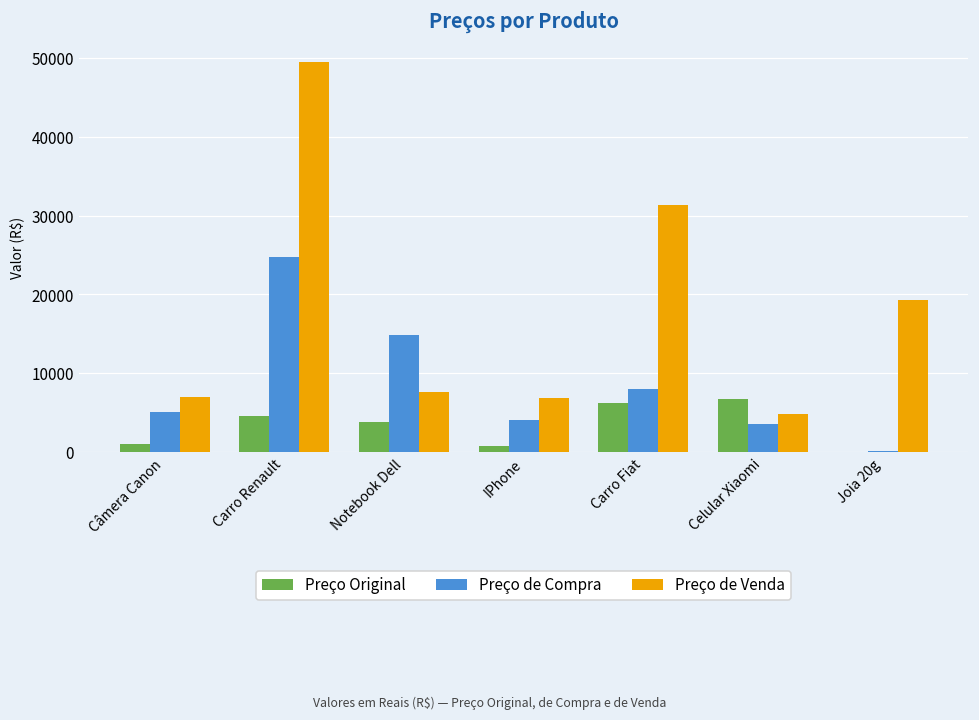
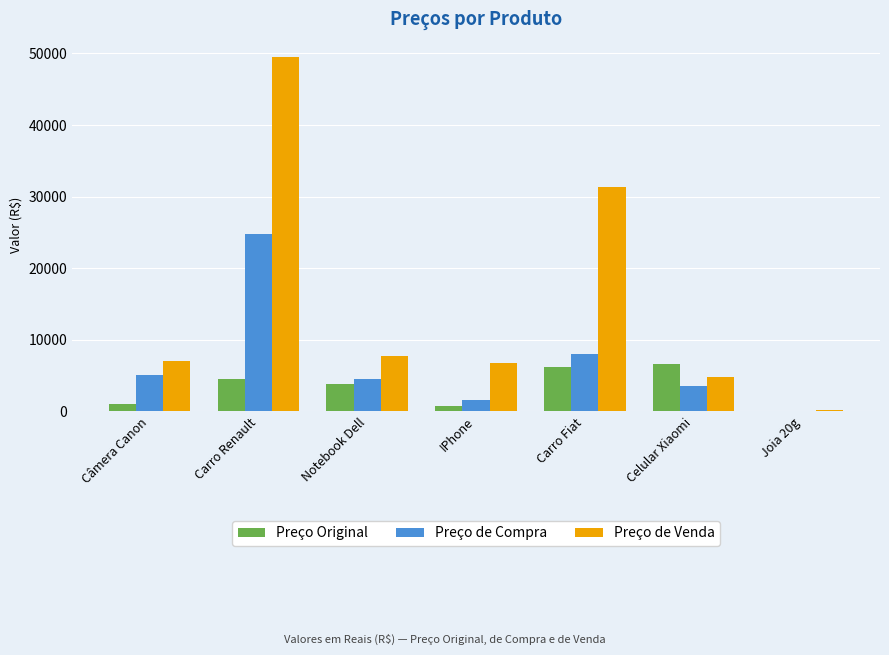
Preço de Compra, Notebook Dell: 15000 -> 5000
Preço de Compra, IPhone: 4000 -> 2000
Preço de Venda, Joia 20g: 19000 -> 0
